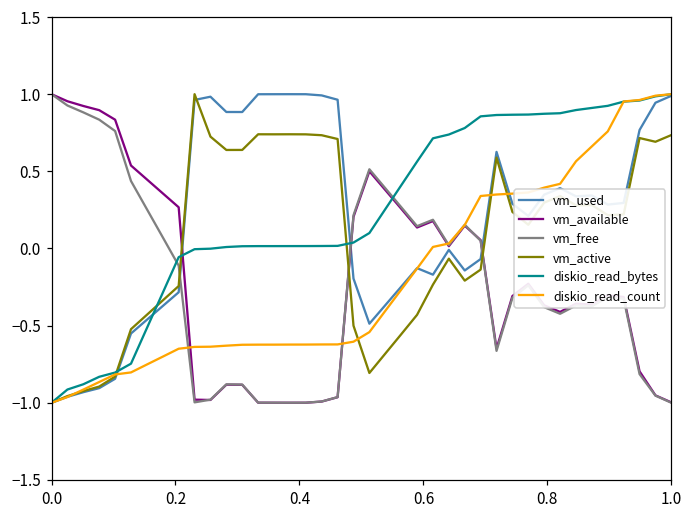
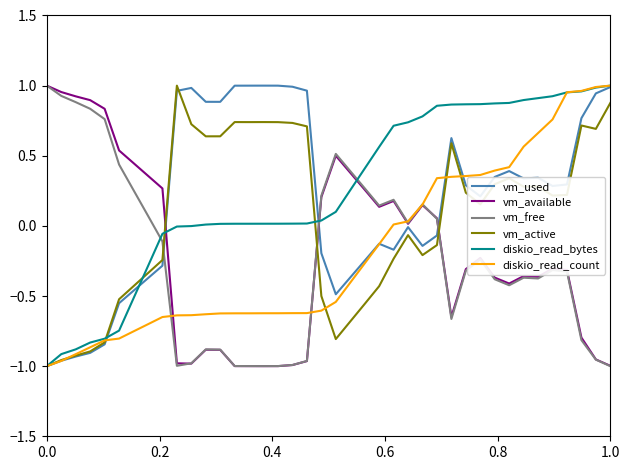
vm_active, 1.0: 0.74 -> 0.88
